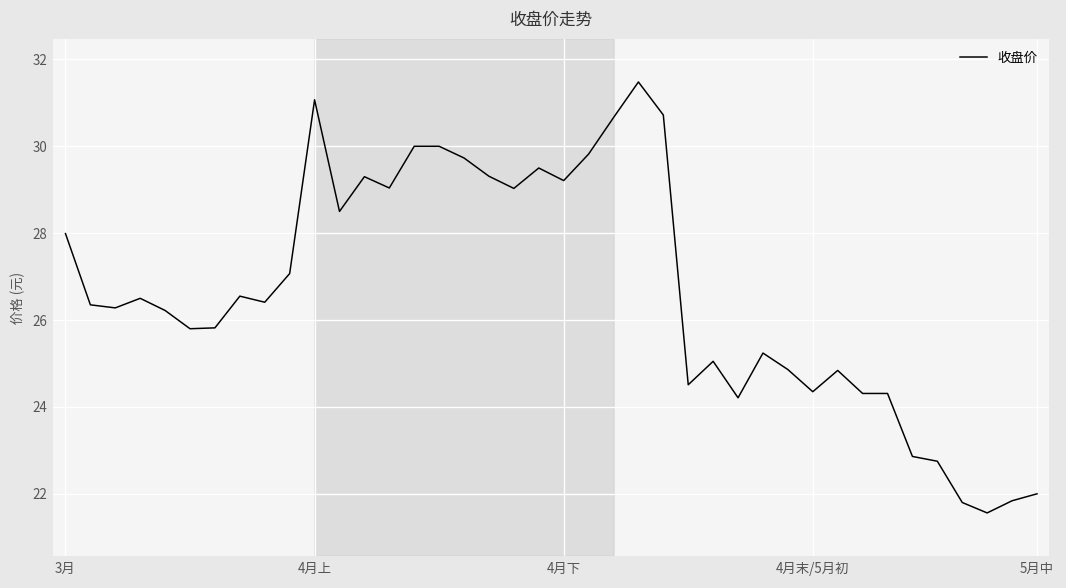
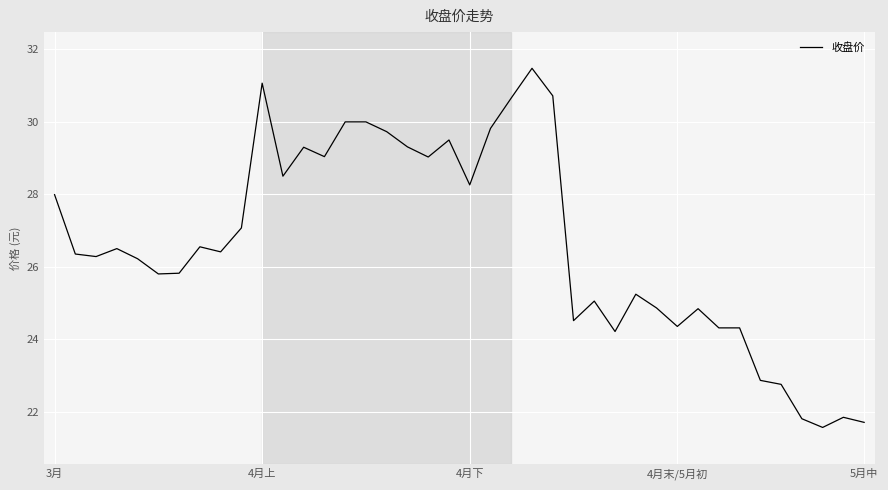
4月下: 29.2 -> 28.3
5月中: 22.0 -> 21.7
